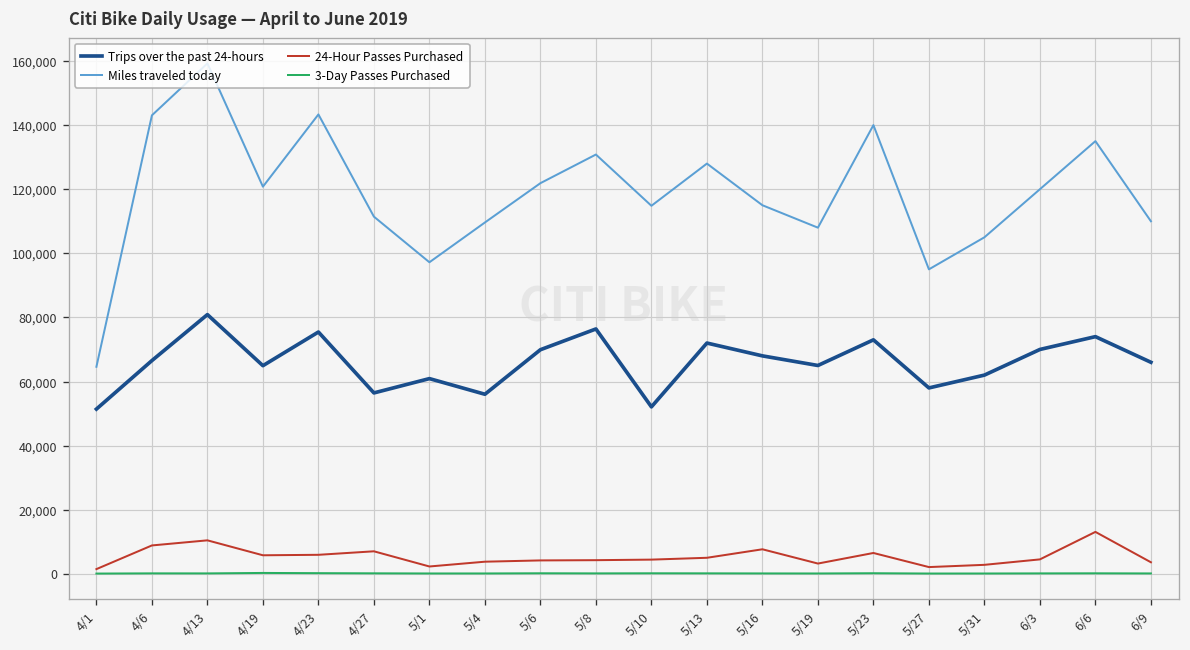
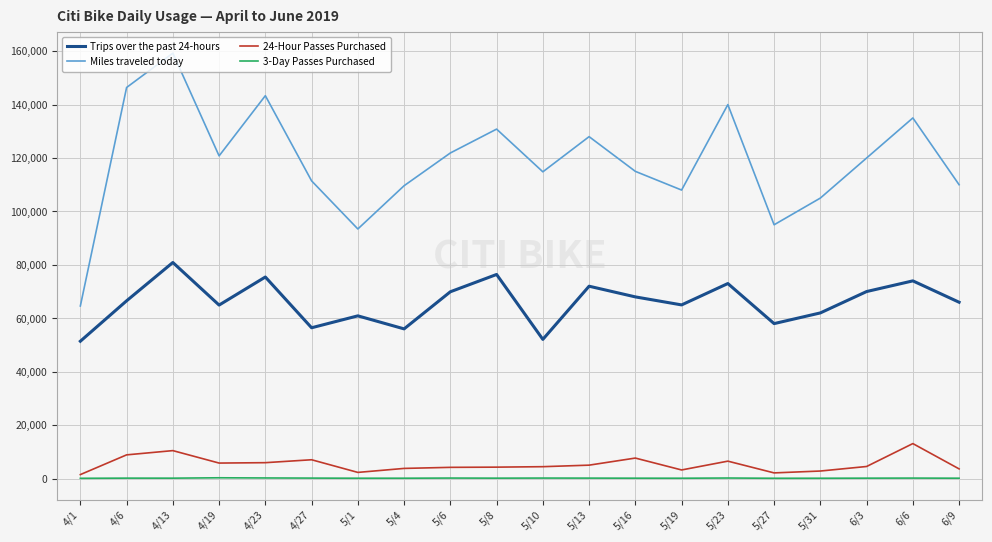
Miles traveled today, 4/6: 143,000 -> 146,000
Miles traveled today, 5/1: 97,000 -> 93,000
